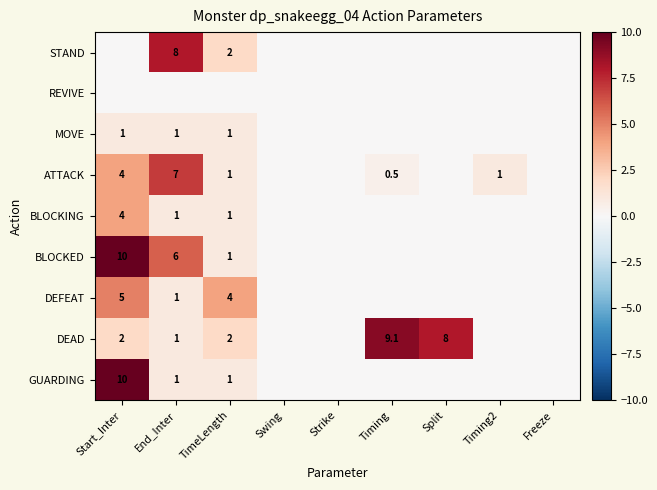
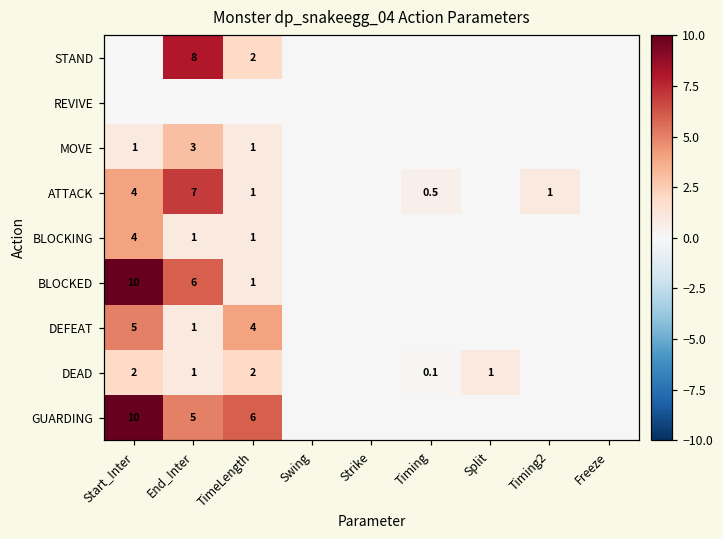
MOVE, End_Inter: 1 -> 3
DEAD, Timing: 9.1 -> 0.1
DEAD, Split: 8 -> 1
GUARDING, End_Inter: 1 -> 5
GUARDING, TimeLength: 1 -> 6
